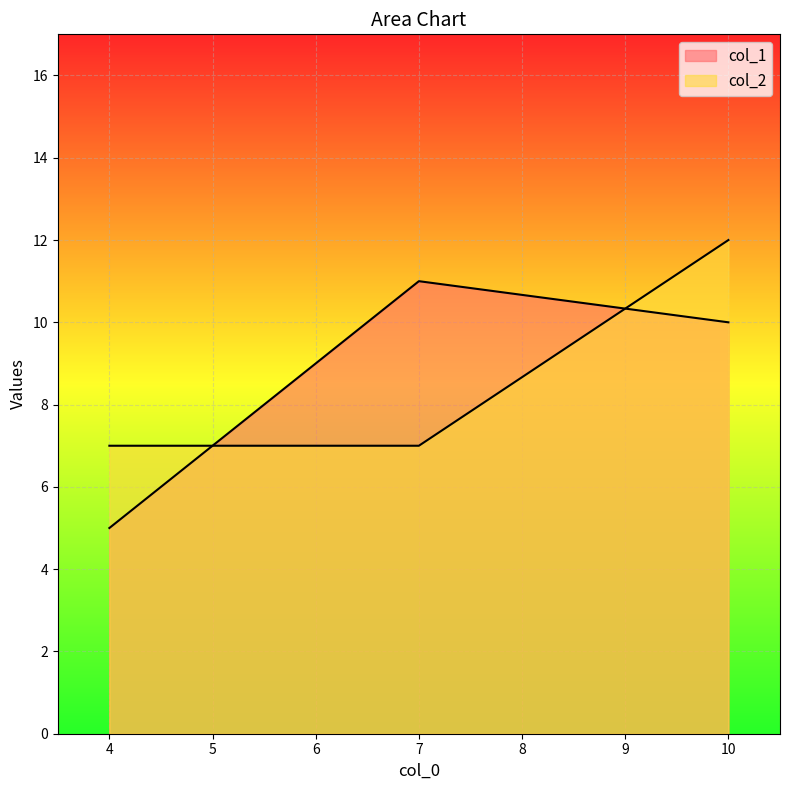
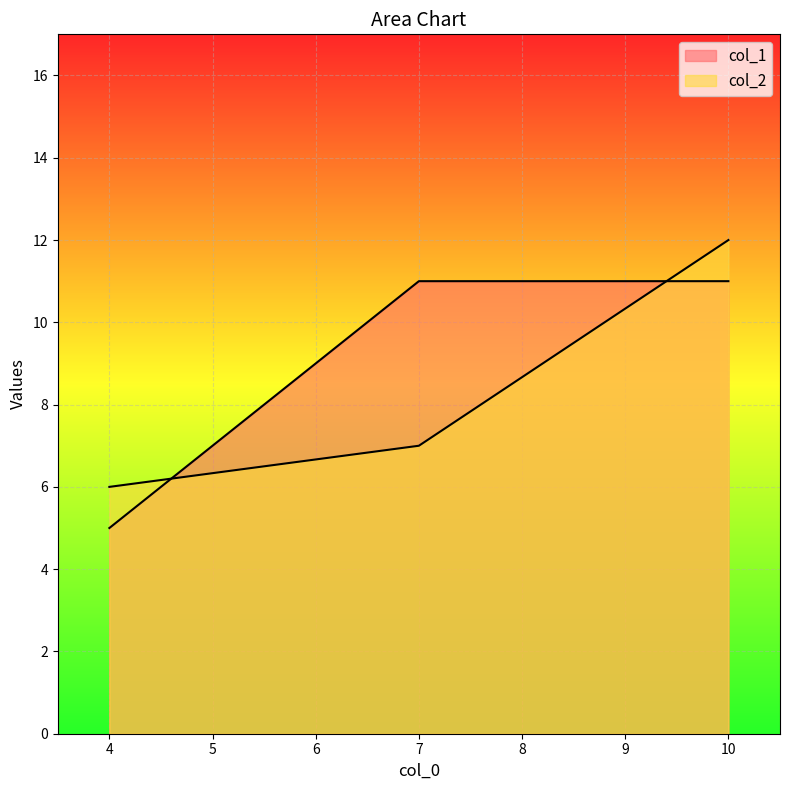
col_2, 4: 7 -> 6
col_1, 10: 10 -> 11
